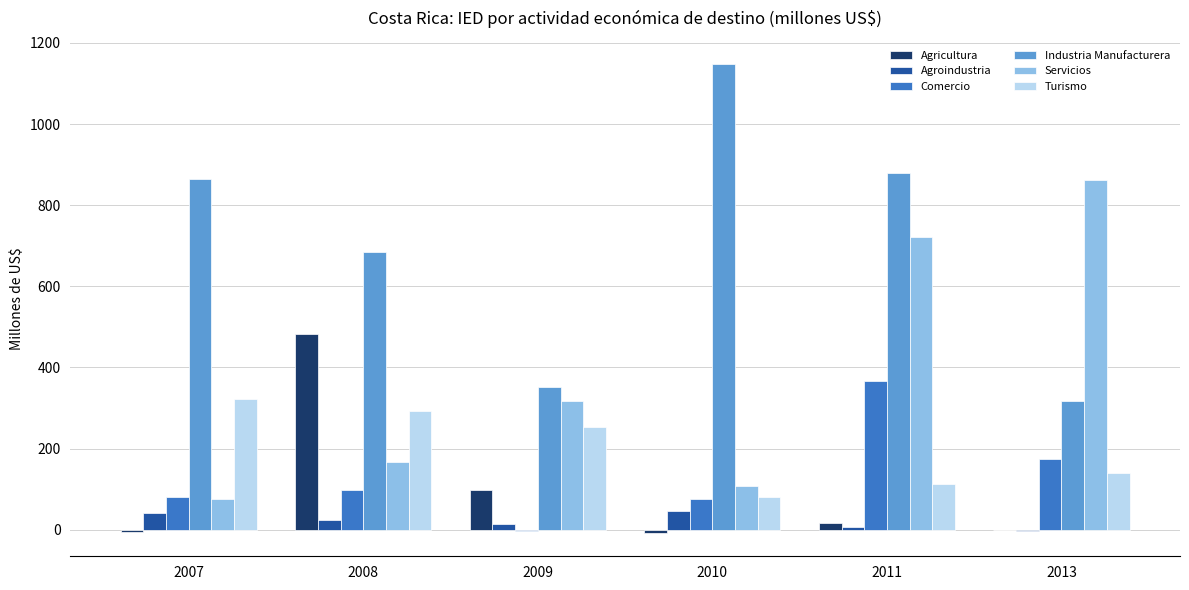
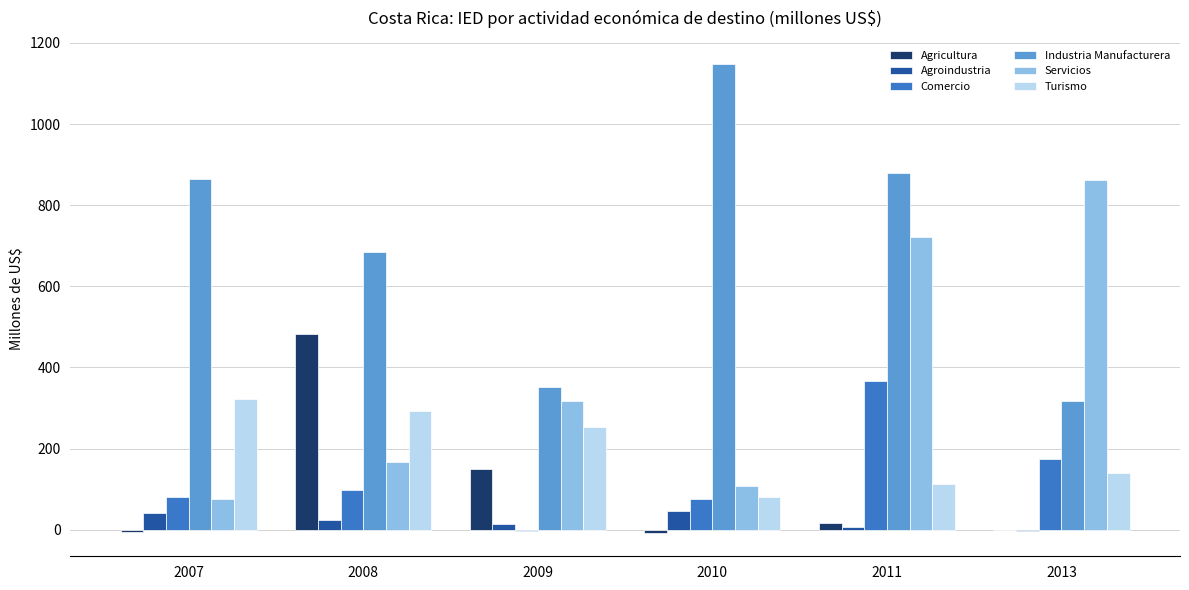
Agricultura, 2009: 100 -> 150
